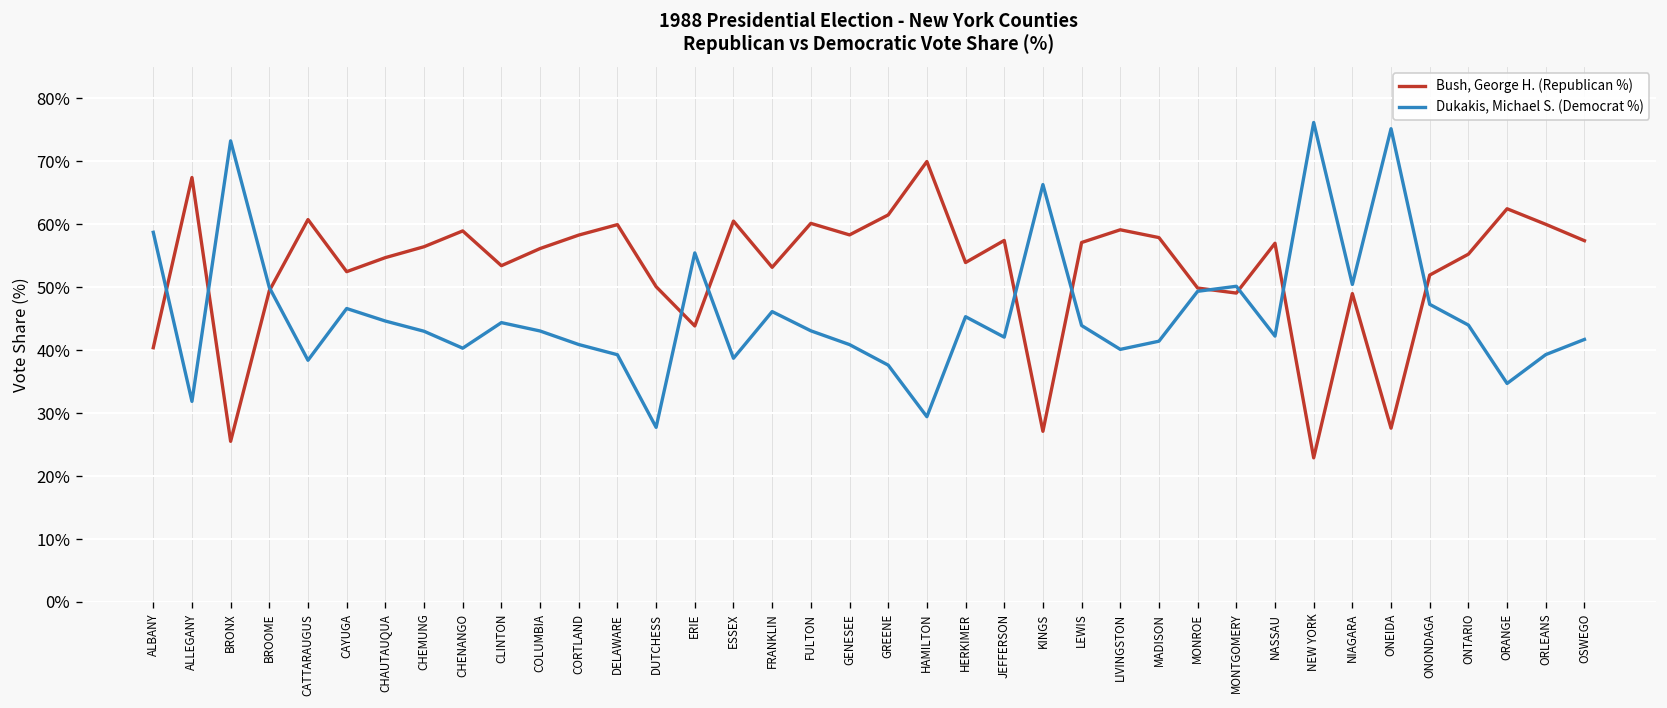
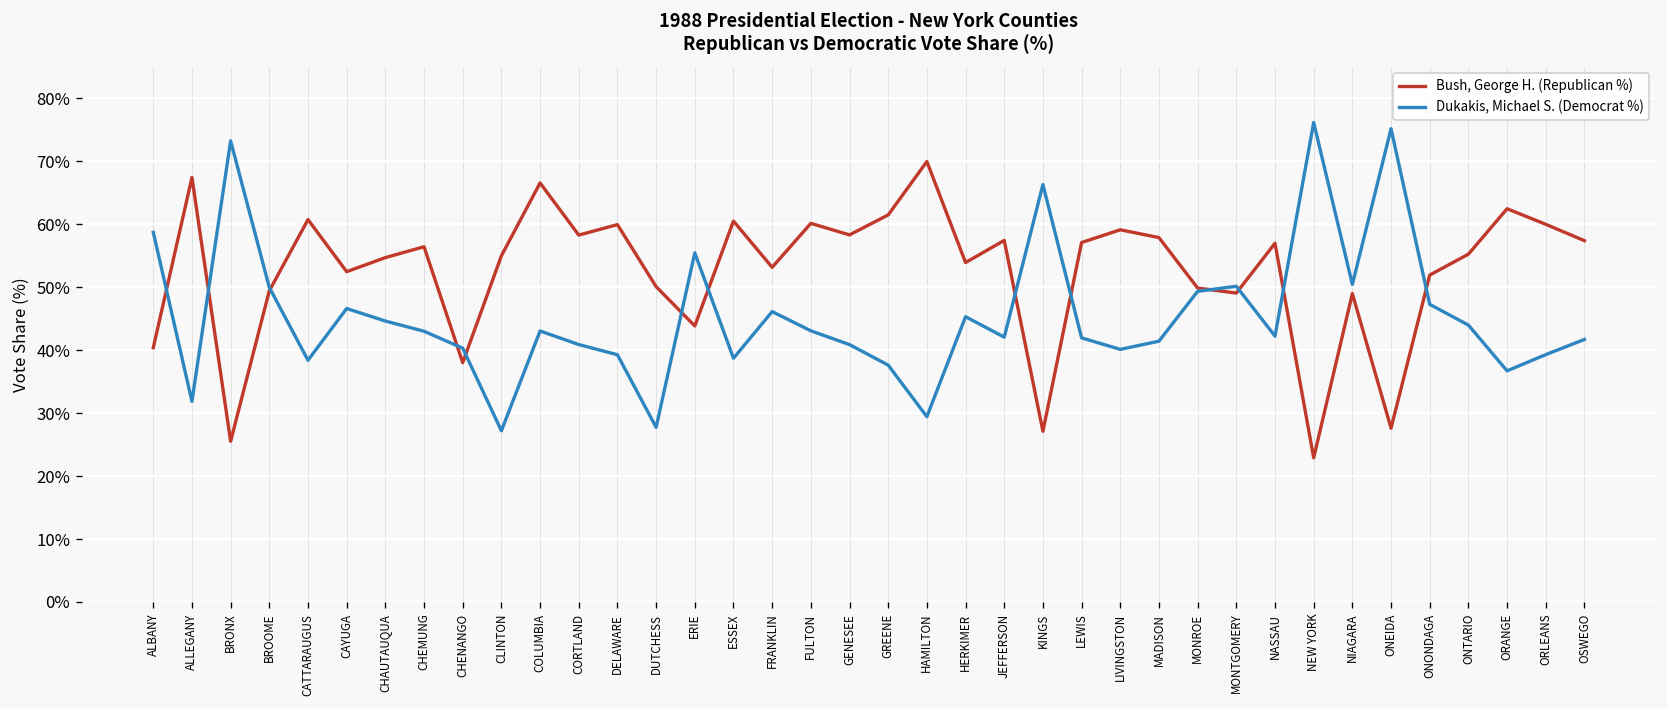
Bush, George H. (Republican %), CHENANGO: 59% -> 38%
Bush, George H. (Republican %), CLINTON: 53% -> 55%
Dukakis, Michael S. (Democrat %), CLINTON: 44% -> 27%
Bush, George H. (Republican %), COLUMBIA: 56% -> 67%
Dukakis, Michael S. (Democrat %), LEWIS: 44% -> 42%
Dukakis, Michael S. (Democrat %), ORANGE: 35% -> 37%
